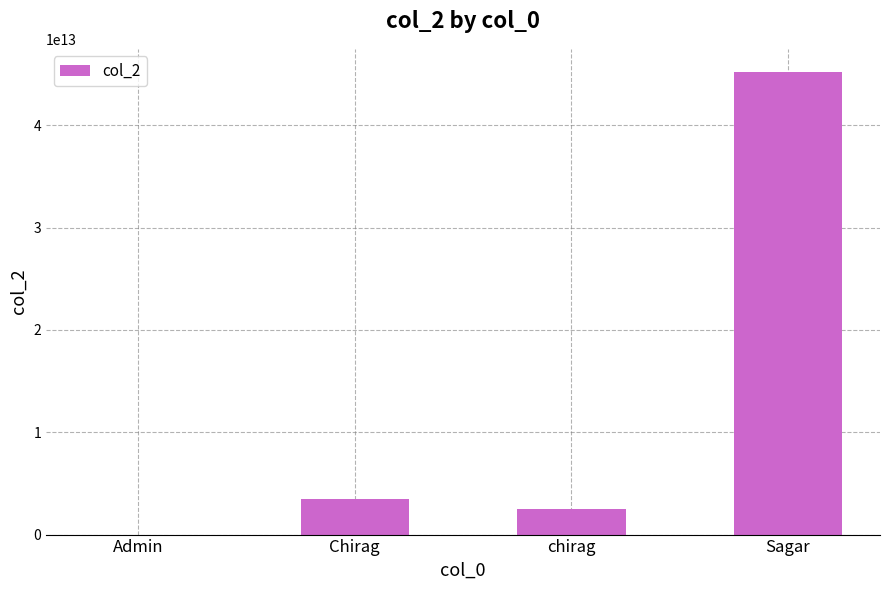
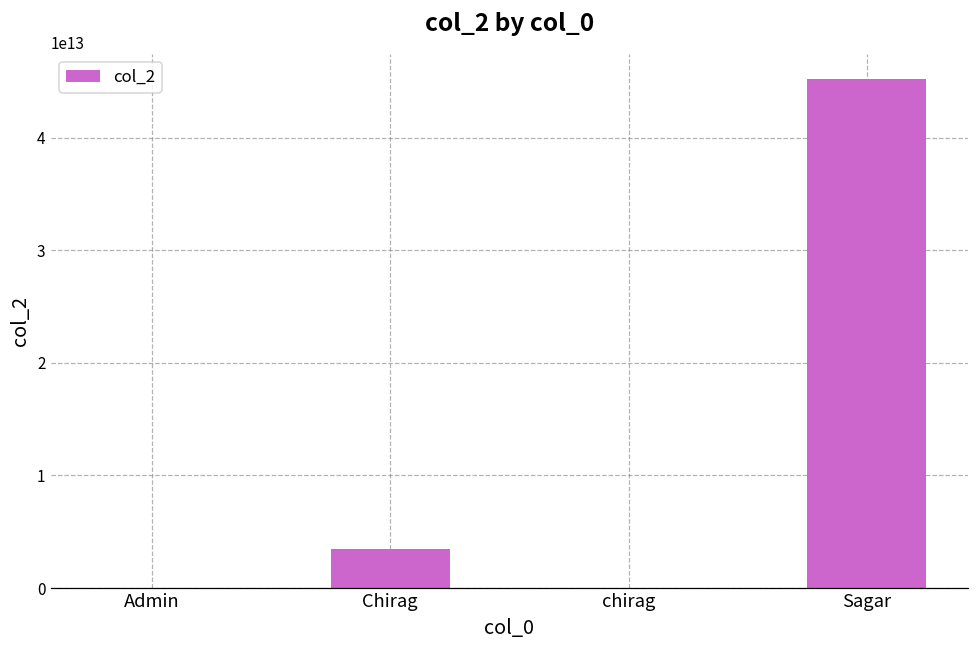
chirag: 2500000000000 -> 0
